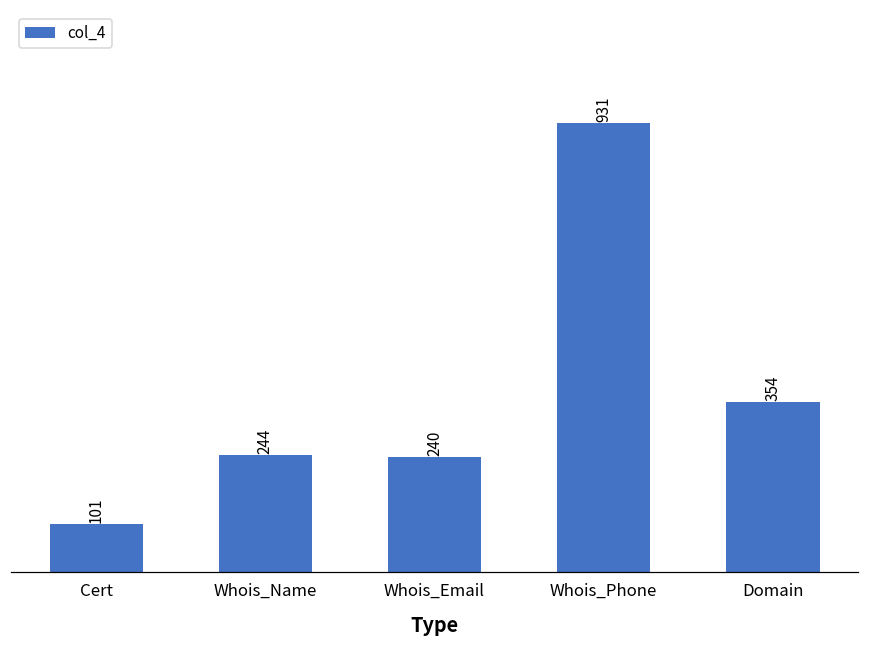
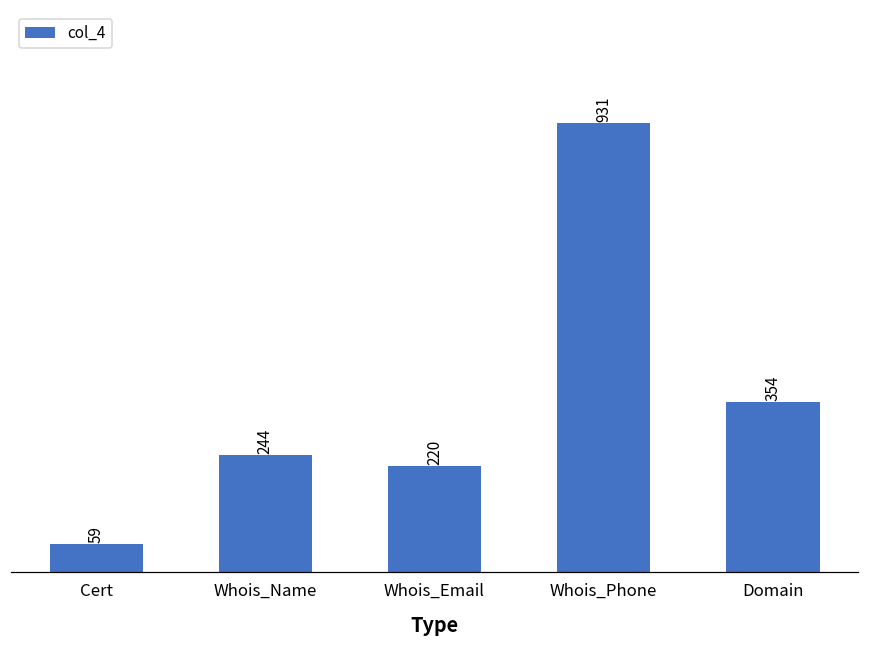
Cert: 101 -> 59
Whois_Email: 240 -> 220
